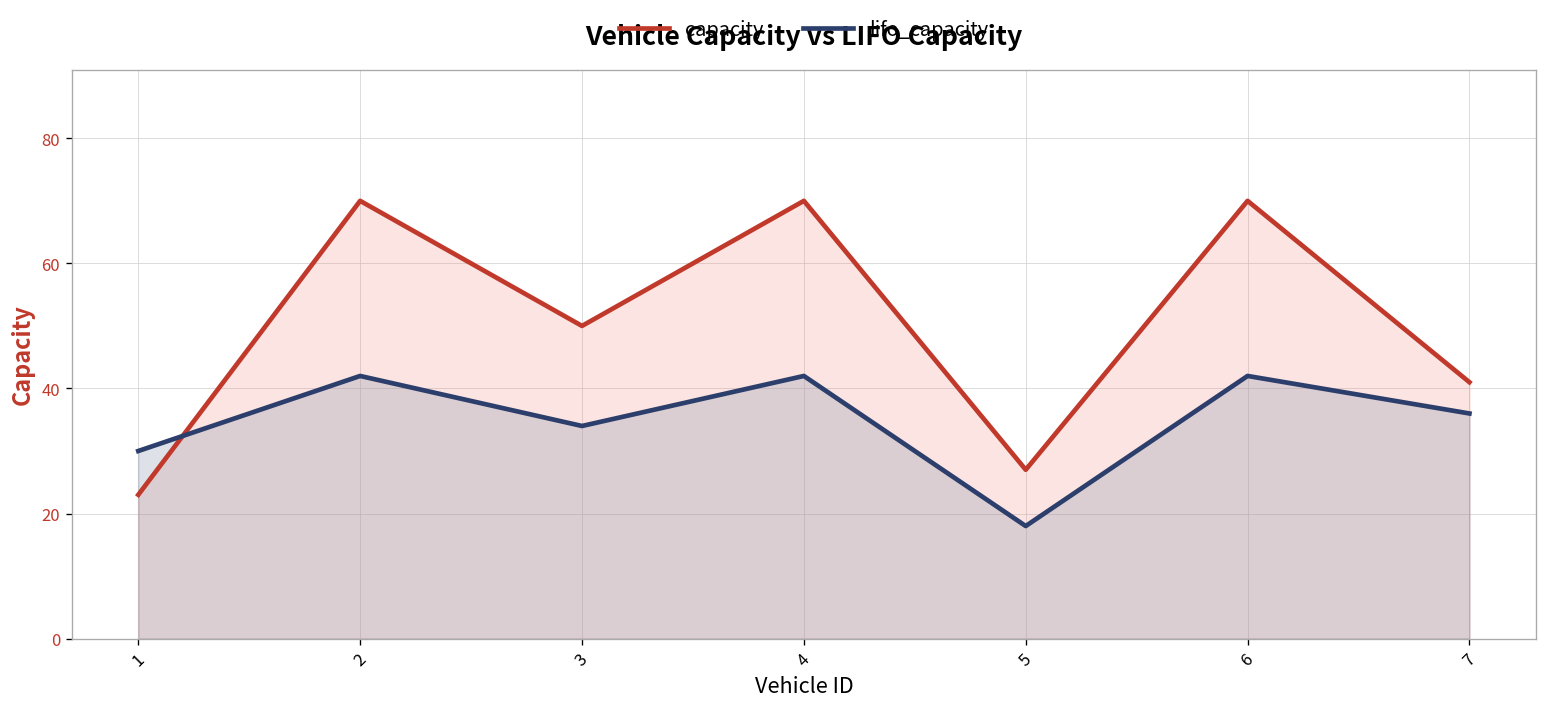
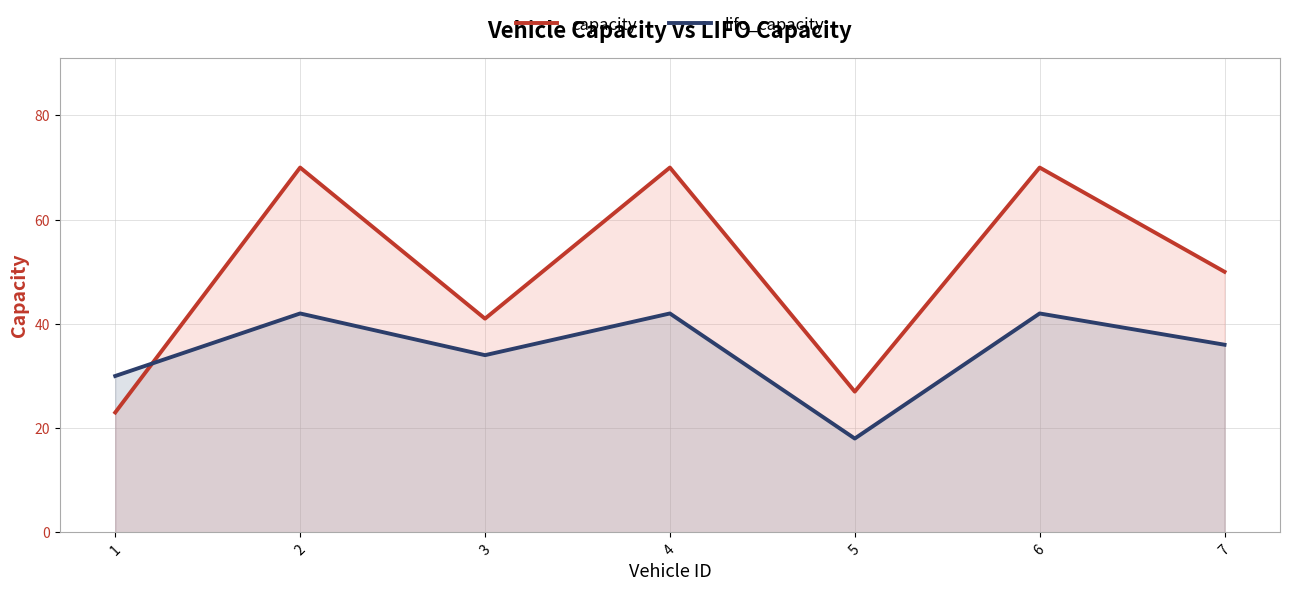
capacity, 3: 50 -> 41
capacity, 7: 41 -> 50
